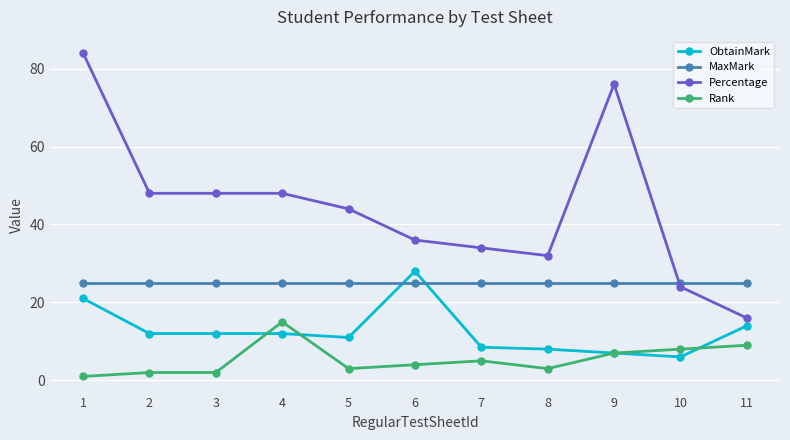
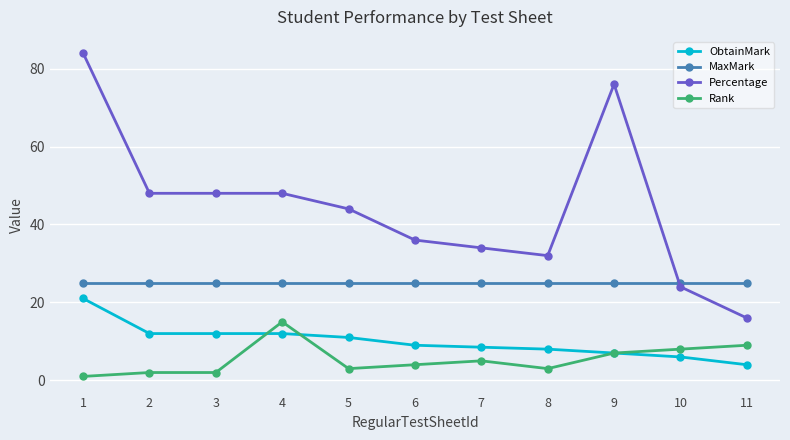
ObtainMark, 6: 28 -> 9
ObtainMark, 11: 14 -> 4
